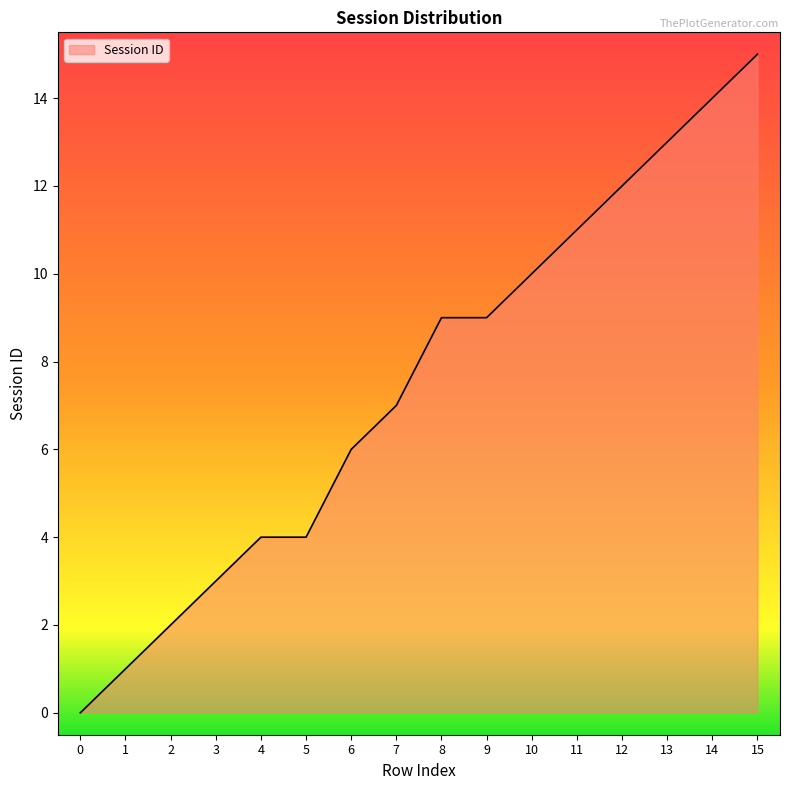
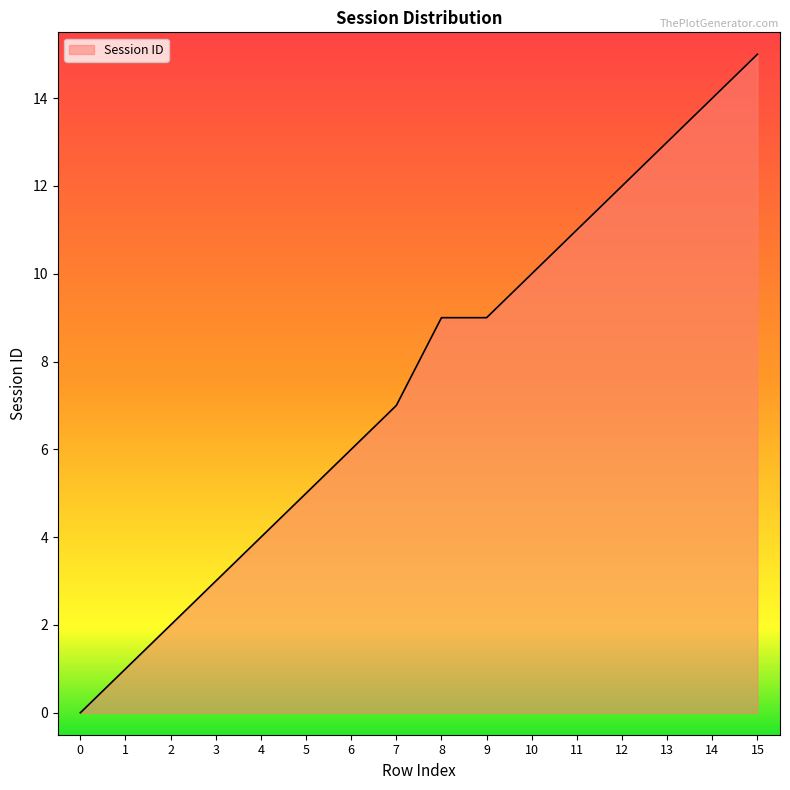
5: 4 -> 5
